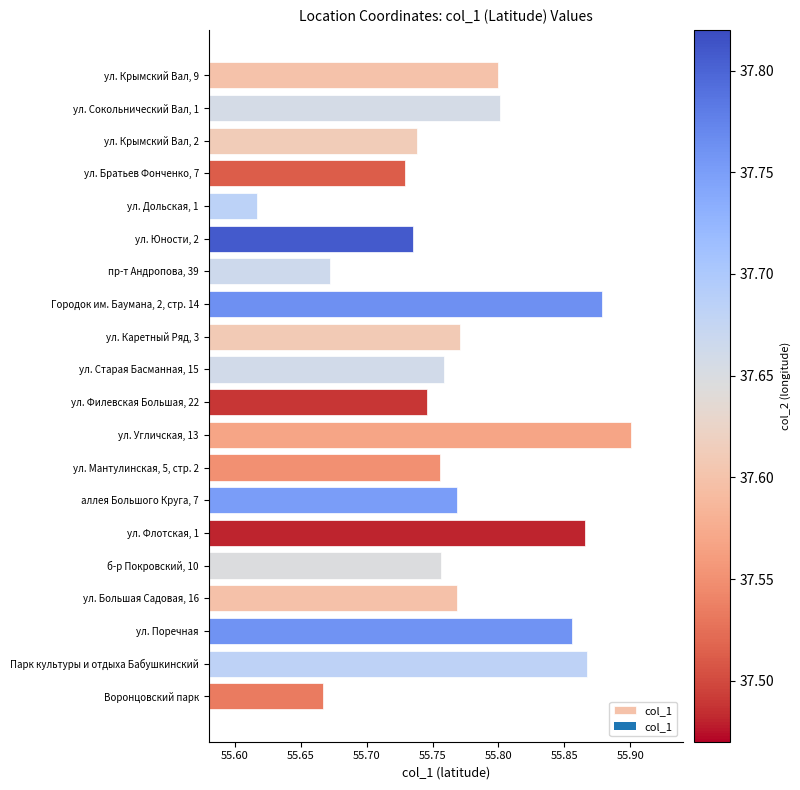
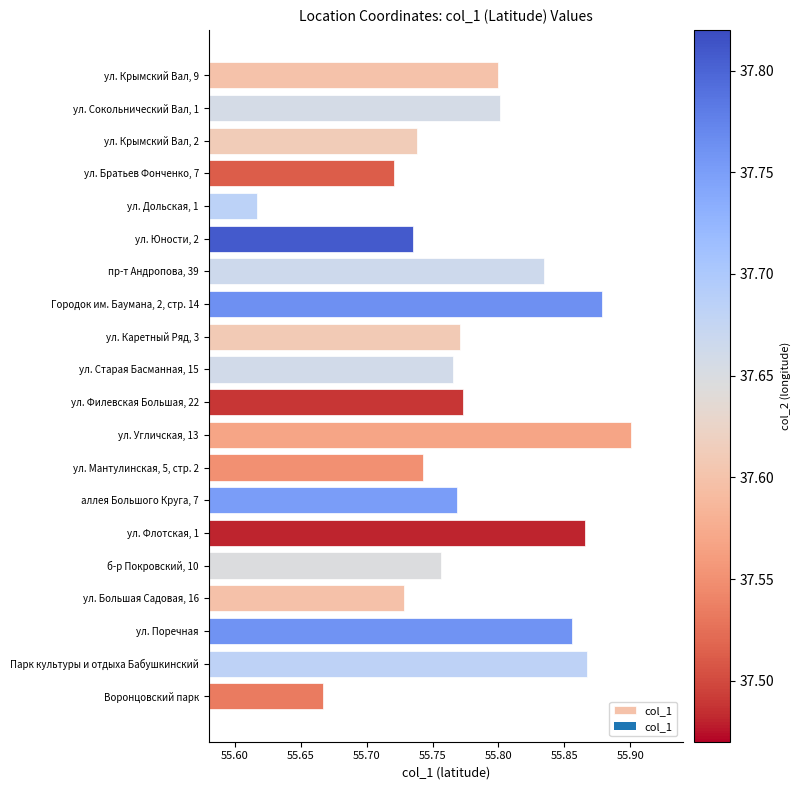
ул. Братьев Фонченко, 7: 55.729 -> 55.721
пр-т Андропова, 39: 55.672 -> 55.835
ул. Старая Басманная, 15: 55.759 -> 55.766
ул. Филевская Большая, 22: 55.746 -> 55.773
ул. Мантулинская, 5, стр. 2: 55.756 -> 55.743
ул. Большая Садовая, 16: 55.768 -> 55.729
